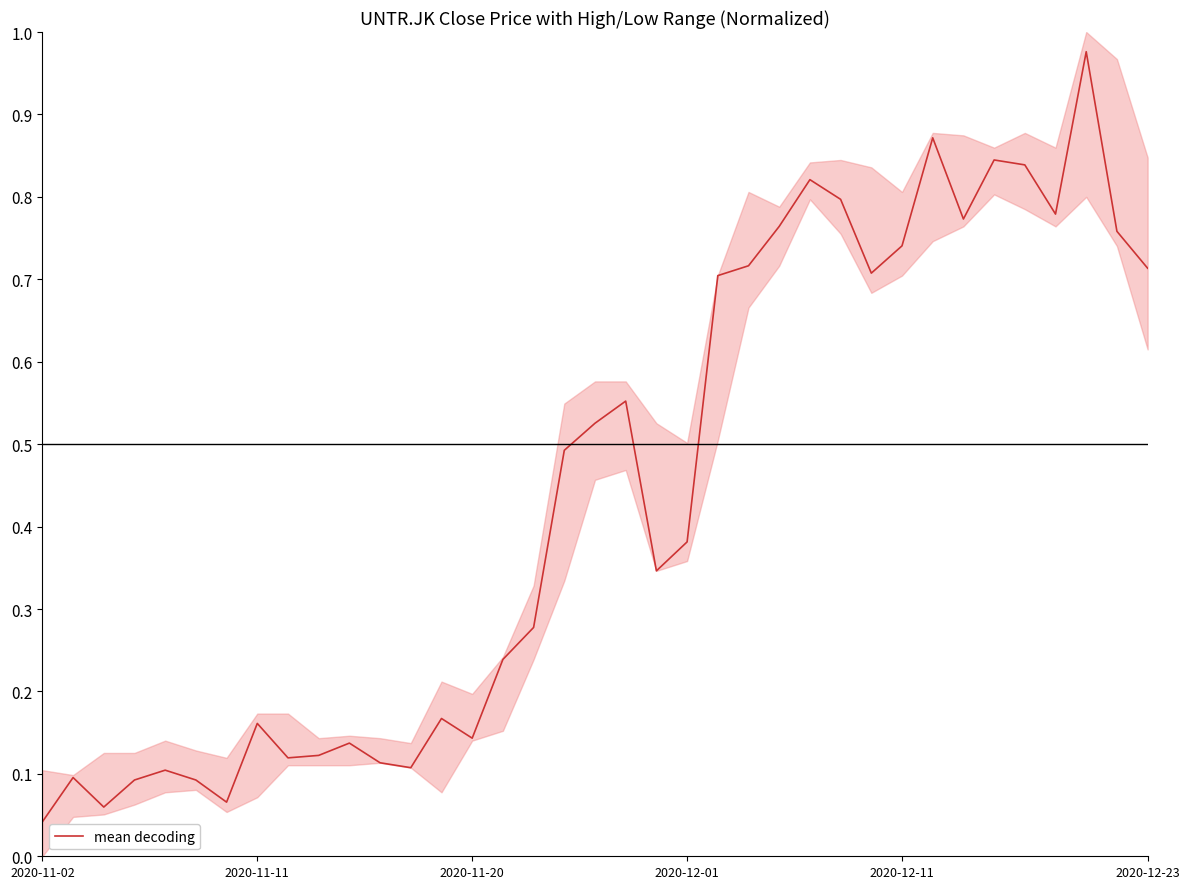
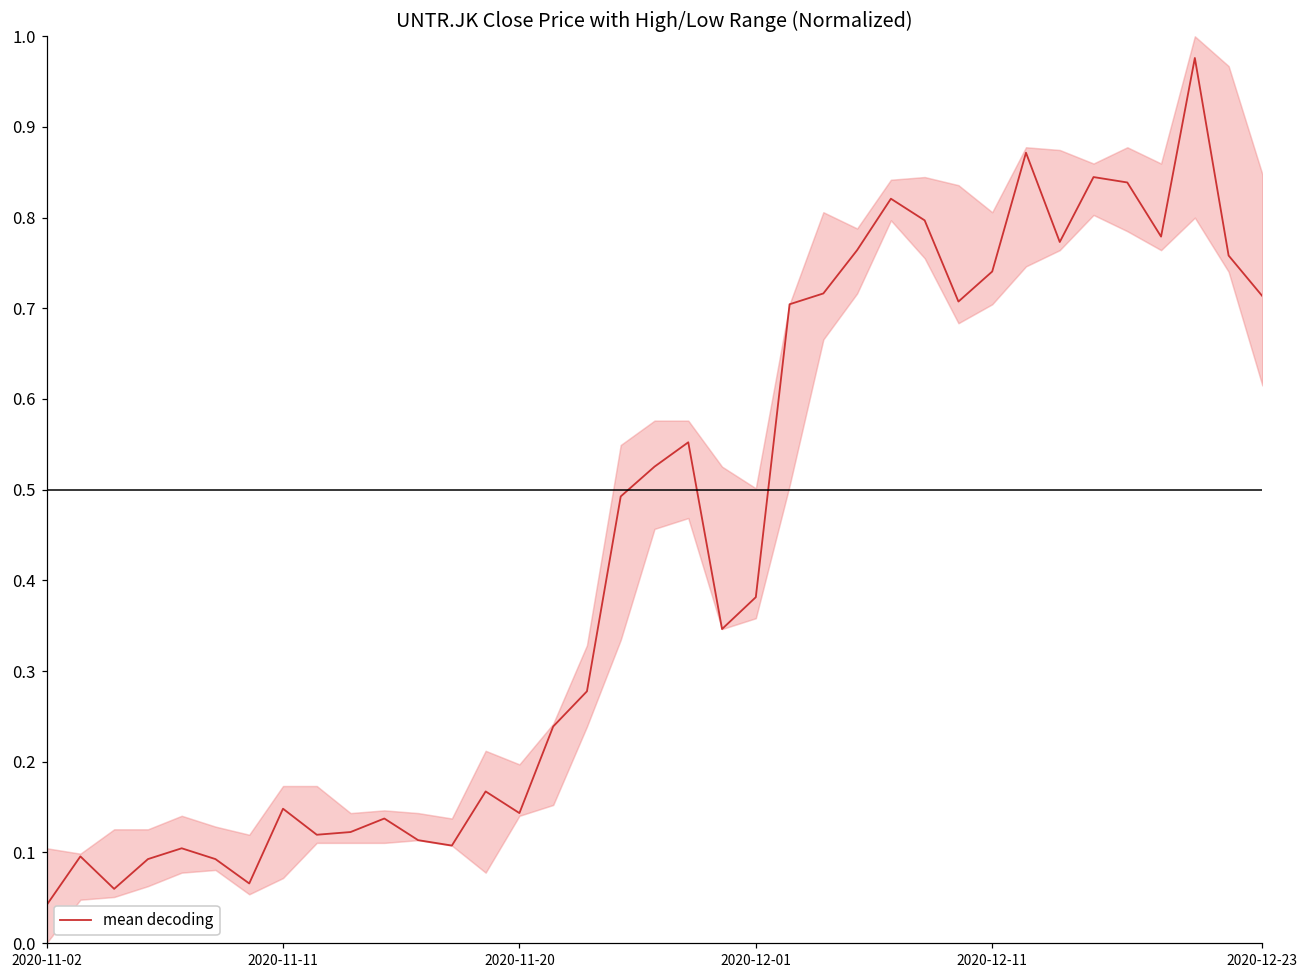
mean decoding, 2020-11-11: 0.16 -> 0.15
